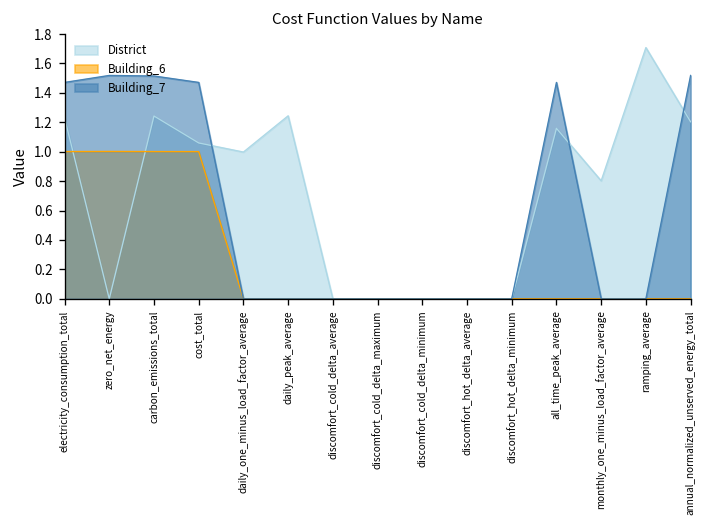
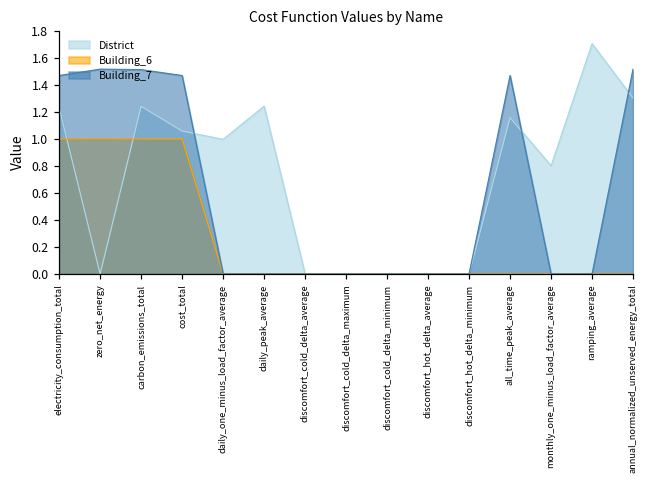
District, annual_normalized_unserved_energy_total: 1.20 -> 1.30
